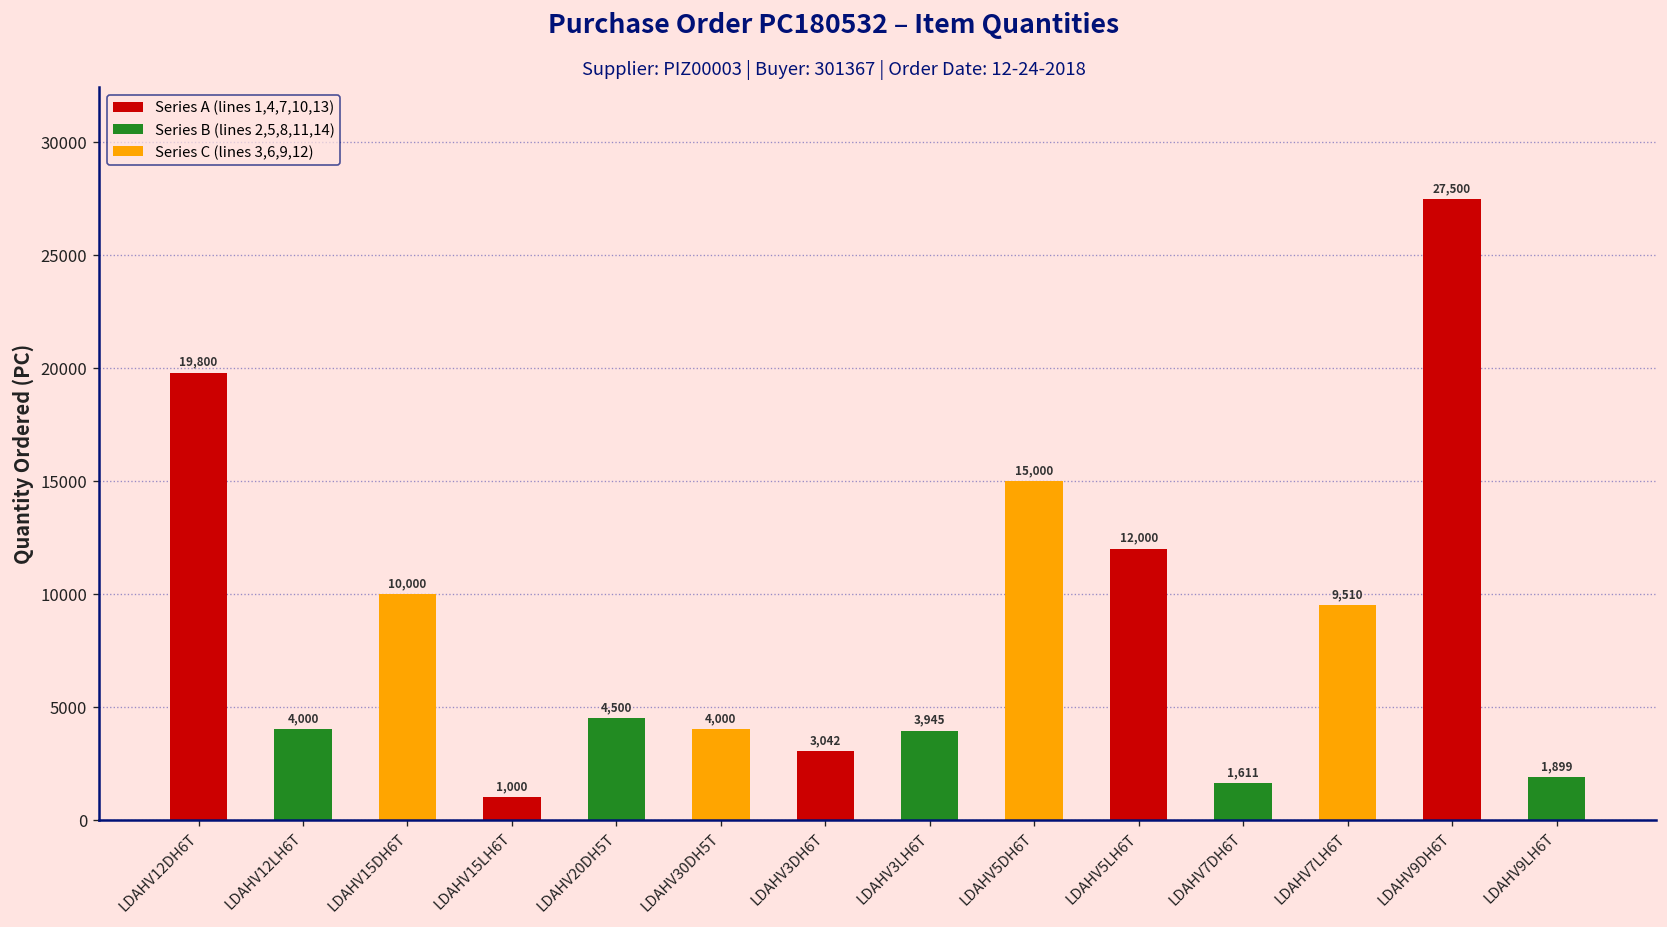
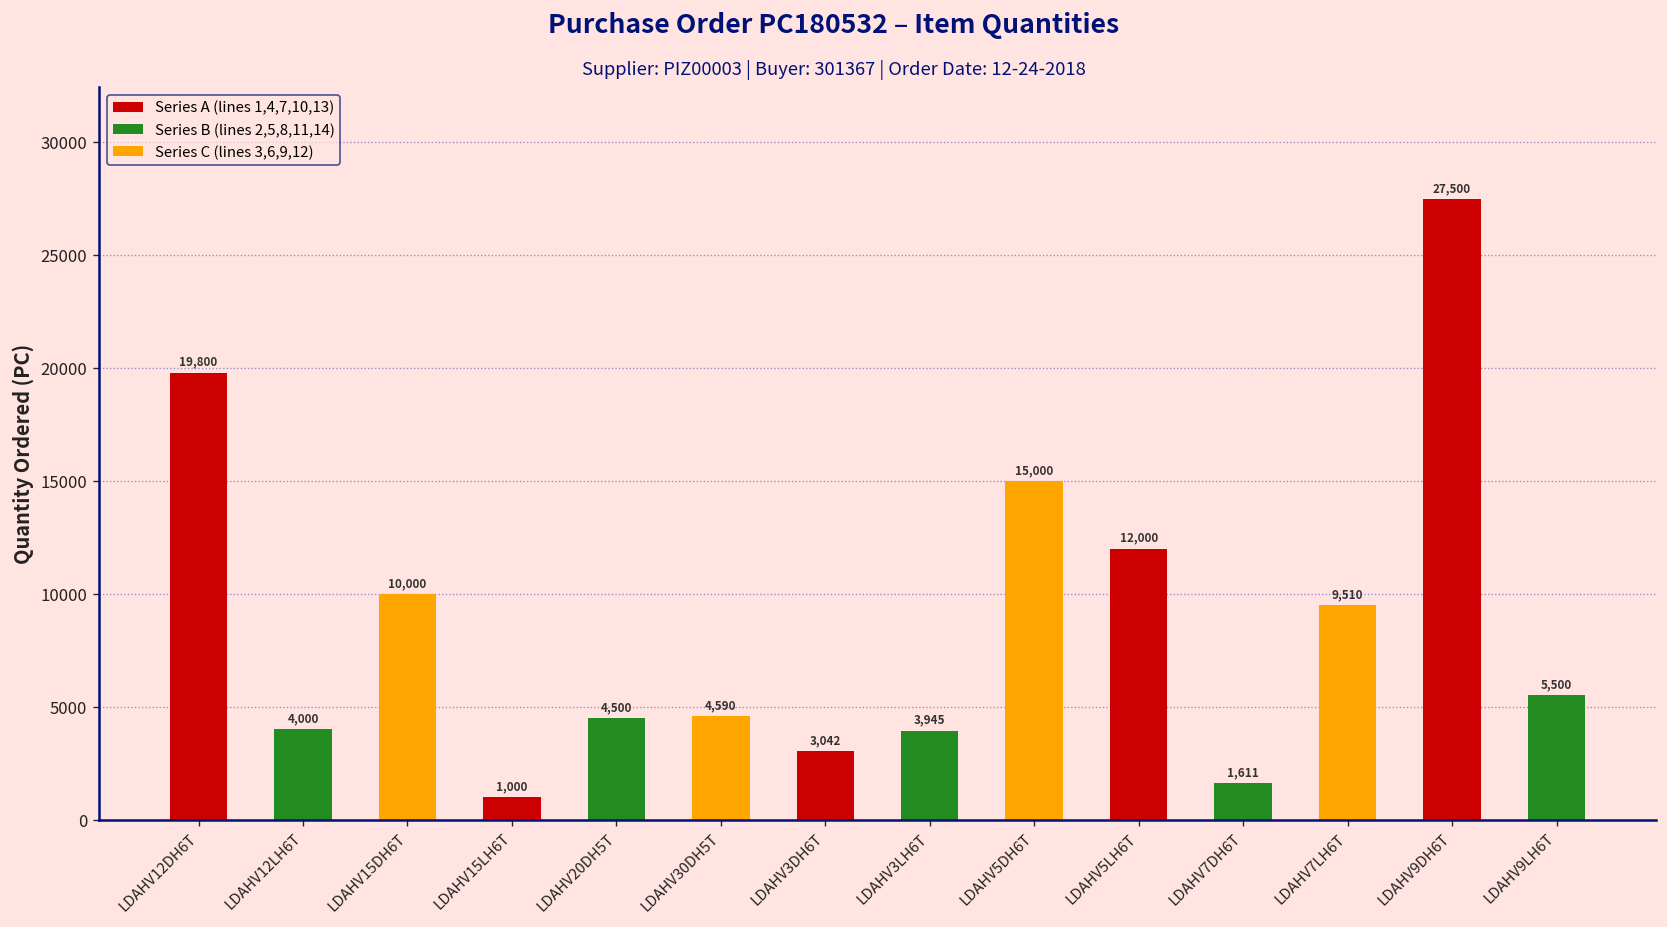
LDAHV30DH5T: 4,000 -> 4,590
LDAHV9LH6T: 1,899 -> 5,500
